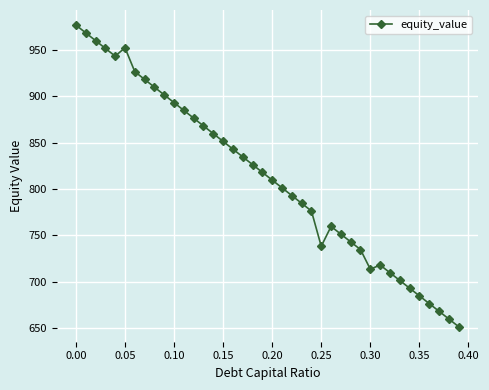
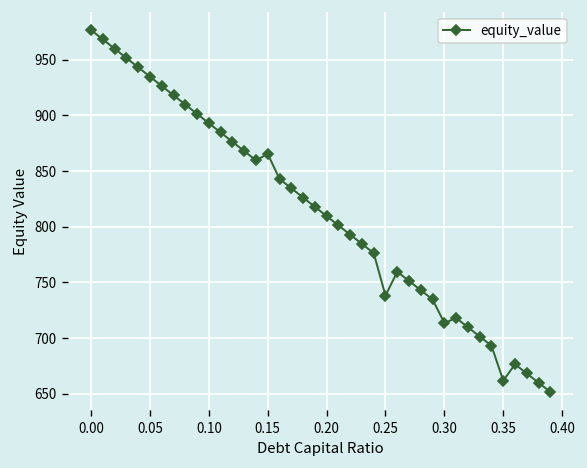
0.05: 950 -> 930
0.15: 850 -> 870
0.35: 680 -> 660
